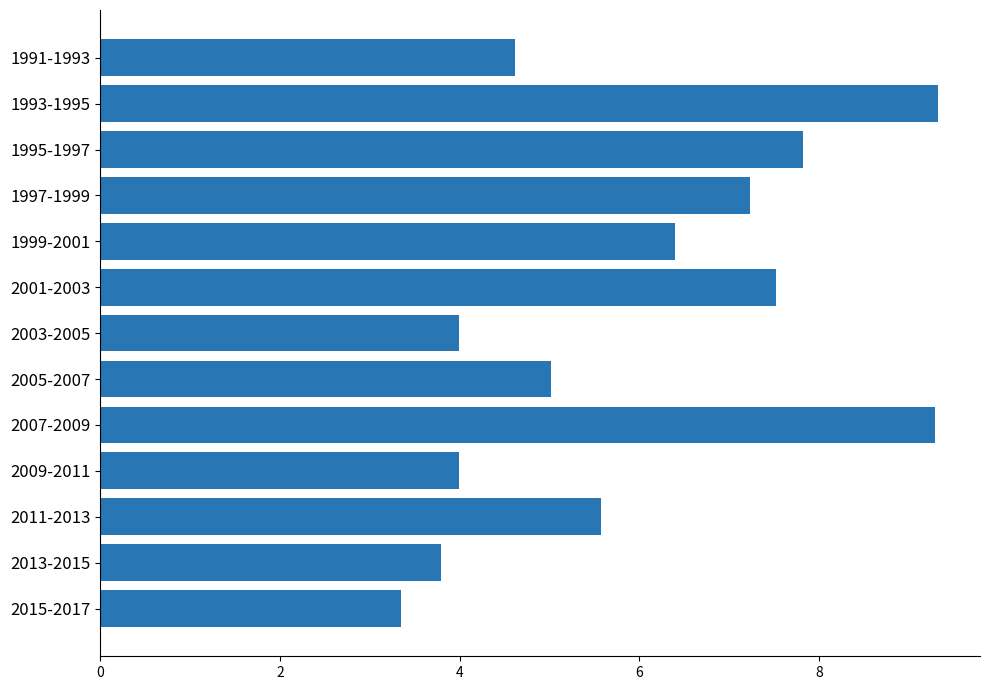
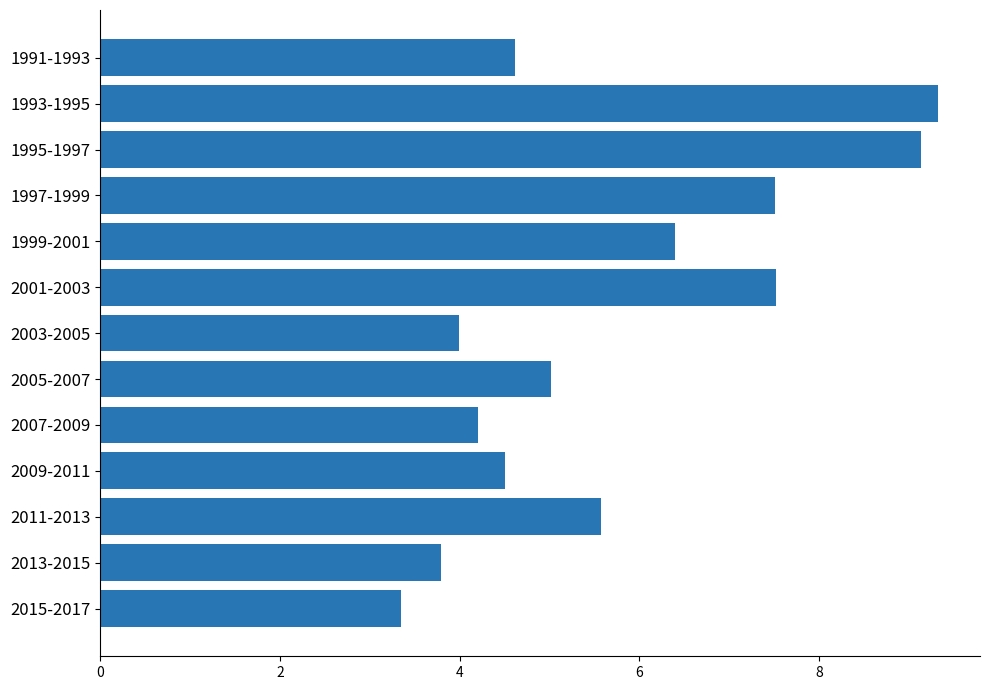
1995-1997: 7.8 -> 9.1
1997-1999: 7.2 -> 7.5
2007-2009: 9.3 -> 4.2
2009-2011: 4.0 -> 4.5
